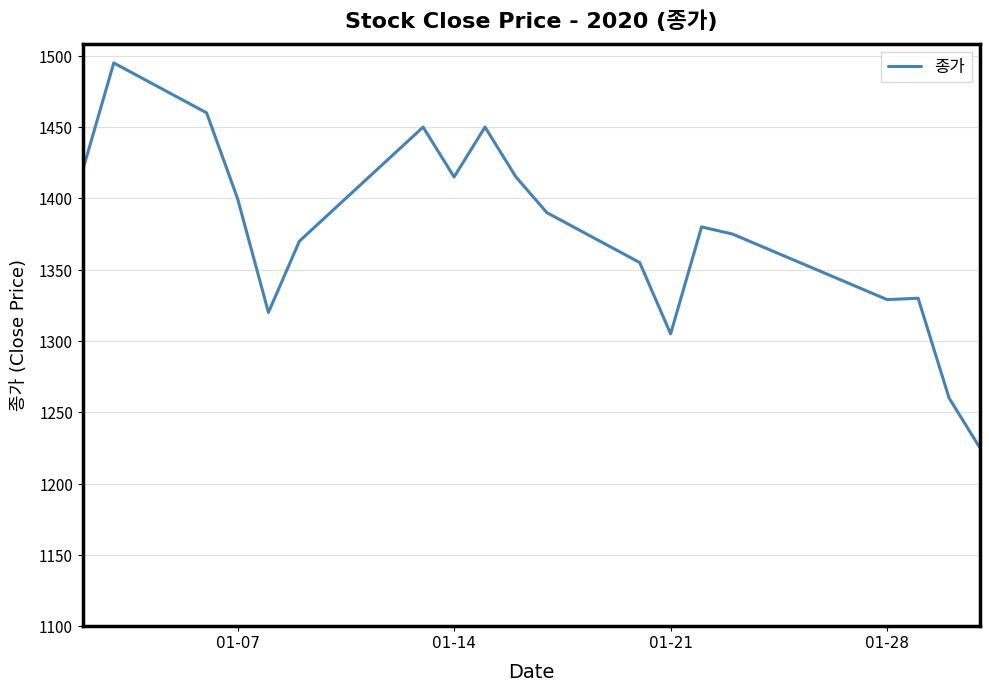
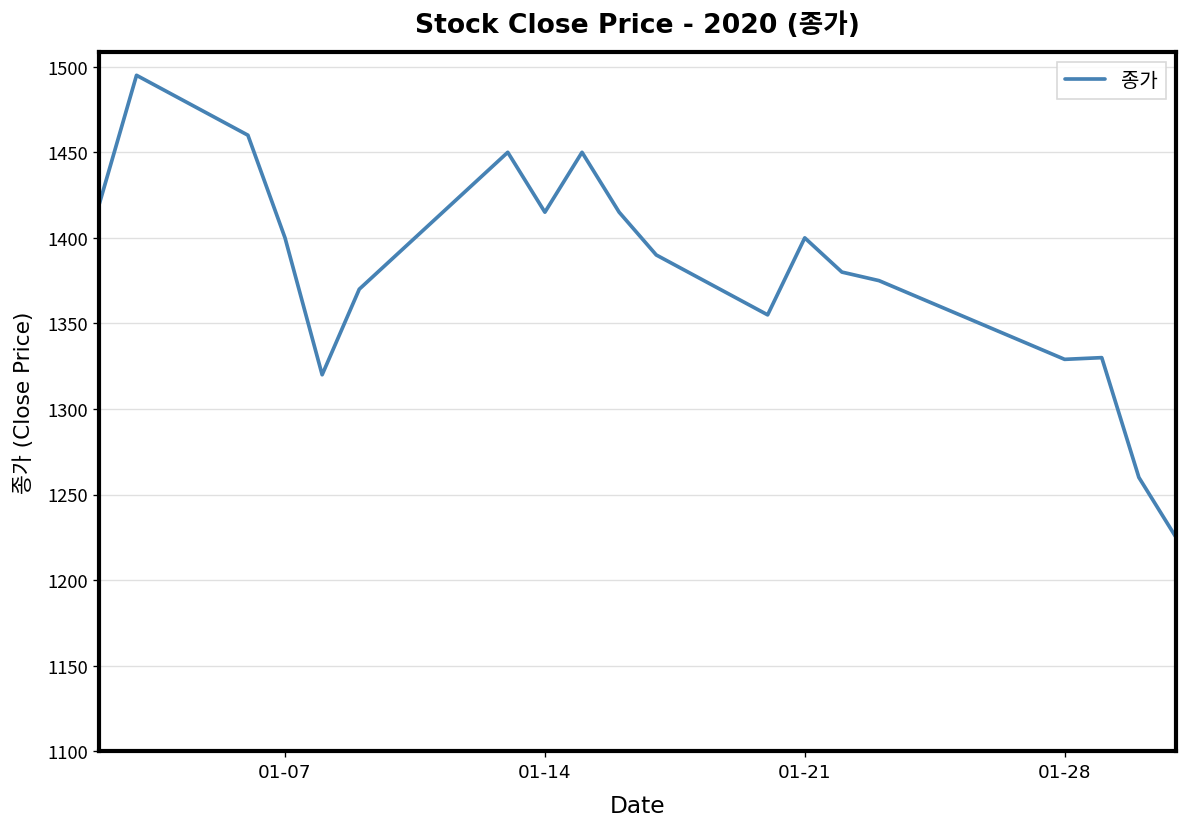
01-21: 1305 -> 1400
